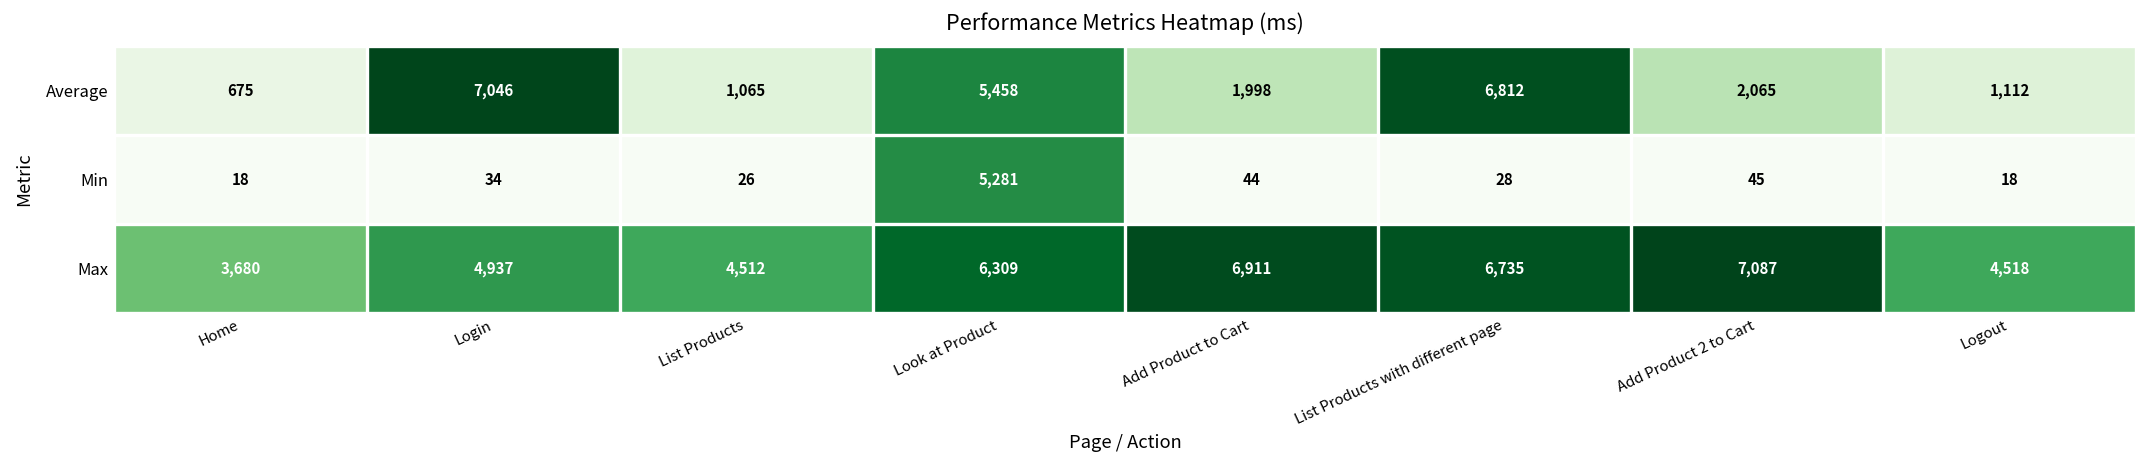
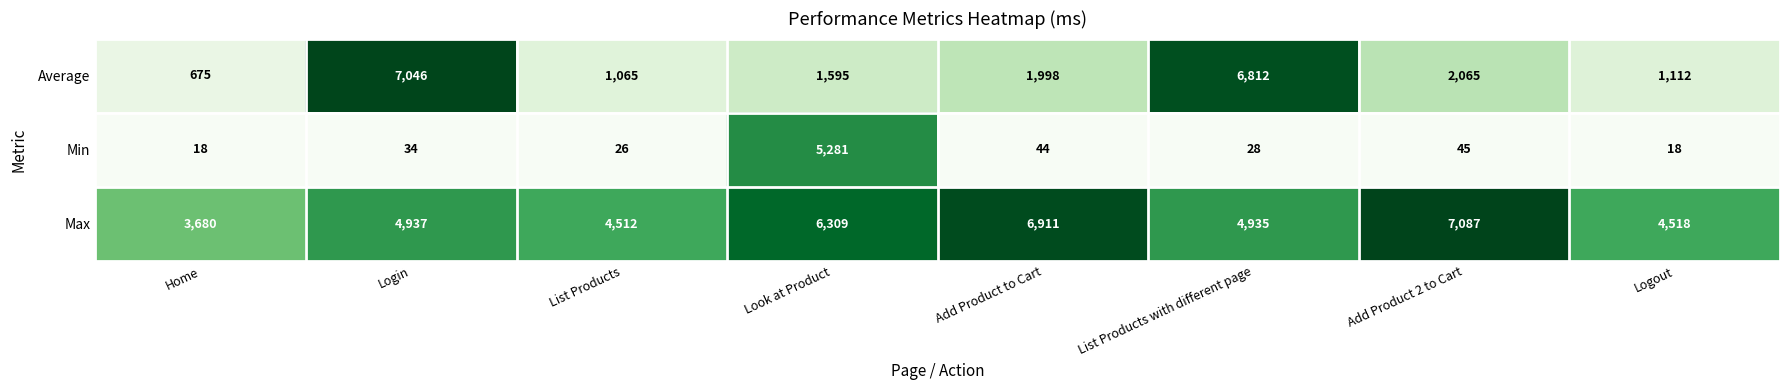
Average, Look at Product: 5,458 -> 1,595
Max, List Products with different page: 6,735 -> 4,935
